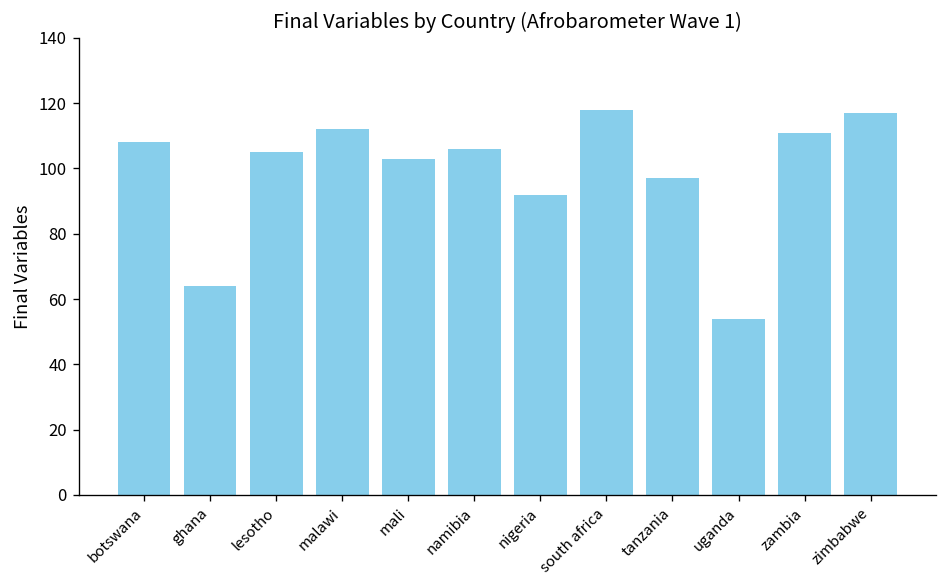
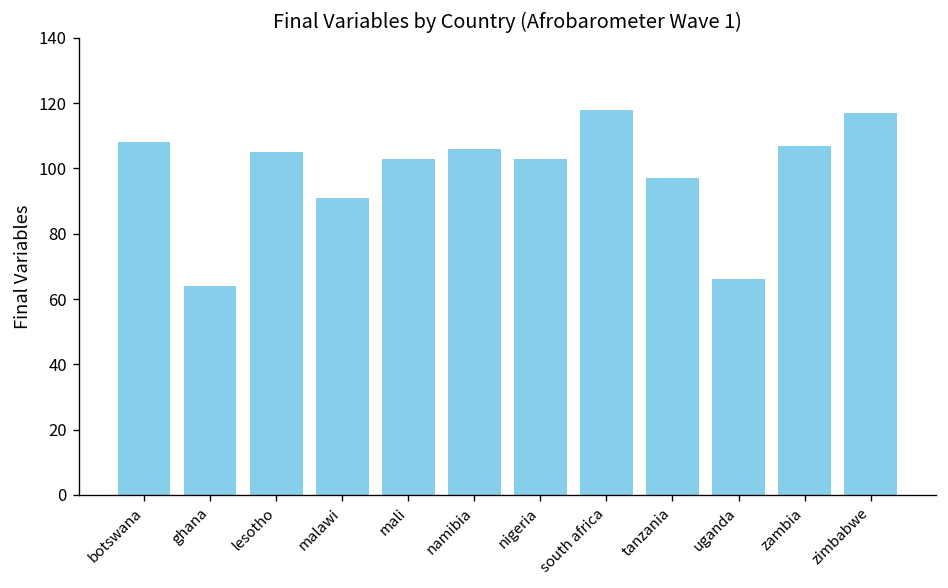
malawi: 112 -> 91
nigeria: 92 -> 103
uganda: 54 -> 66
zambia: 111 -> 107
